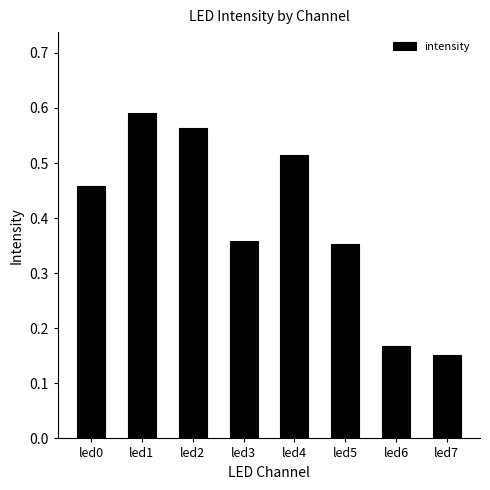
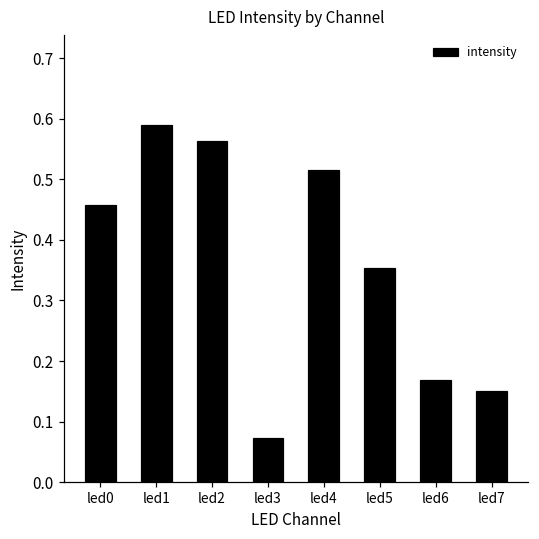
led3: 0.36 -> 0.07
